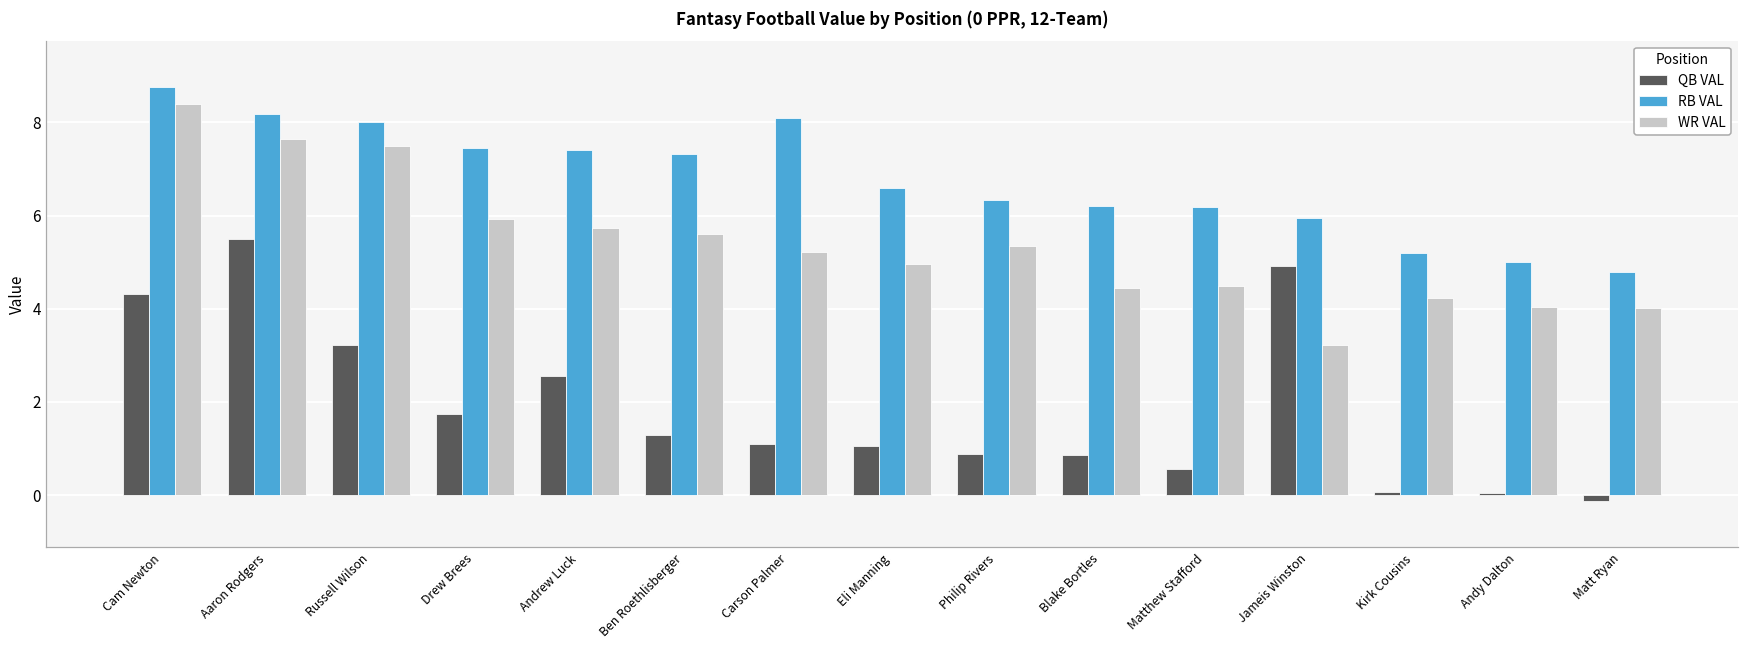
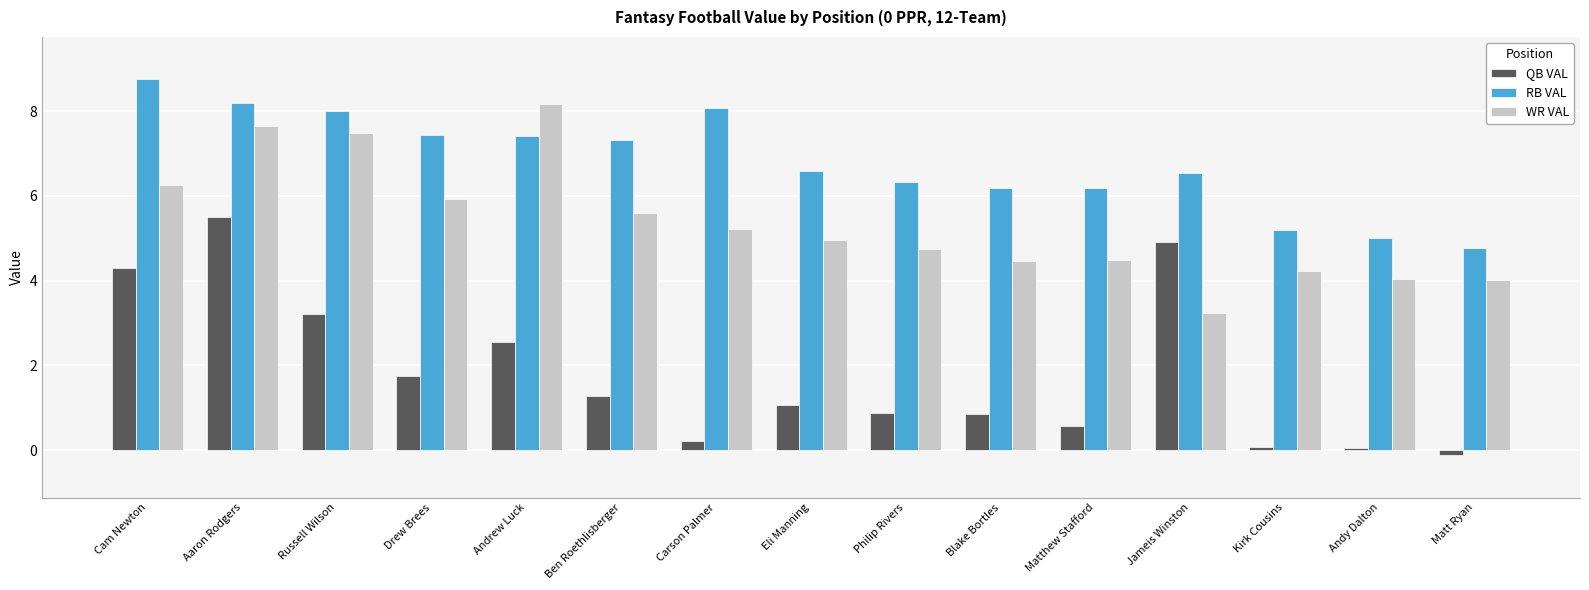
WR VAL, Cam Newton: 8.4 -> 6.2
WR VAL, Andrew Luck: 5.7 -> 8.2
QB VAL, Carson Palmer: 1.1 -> 0.2
WR VAL, Philip Rivers: 5.3 -> 4.8
RB VAL, Jameis Winston: 5.9 -> 6.5
